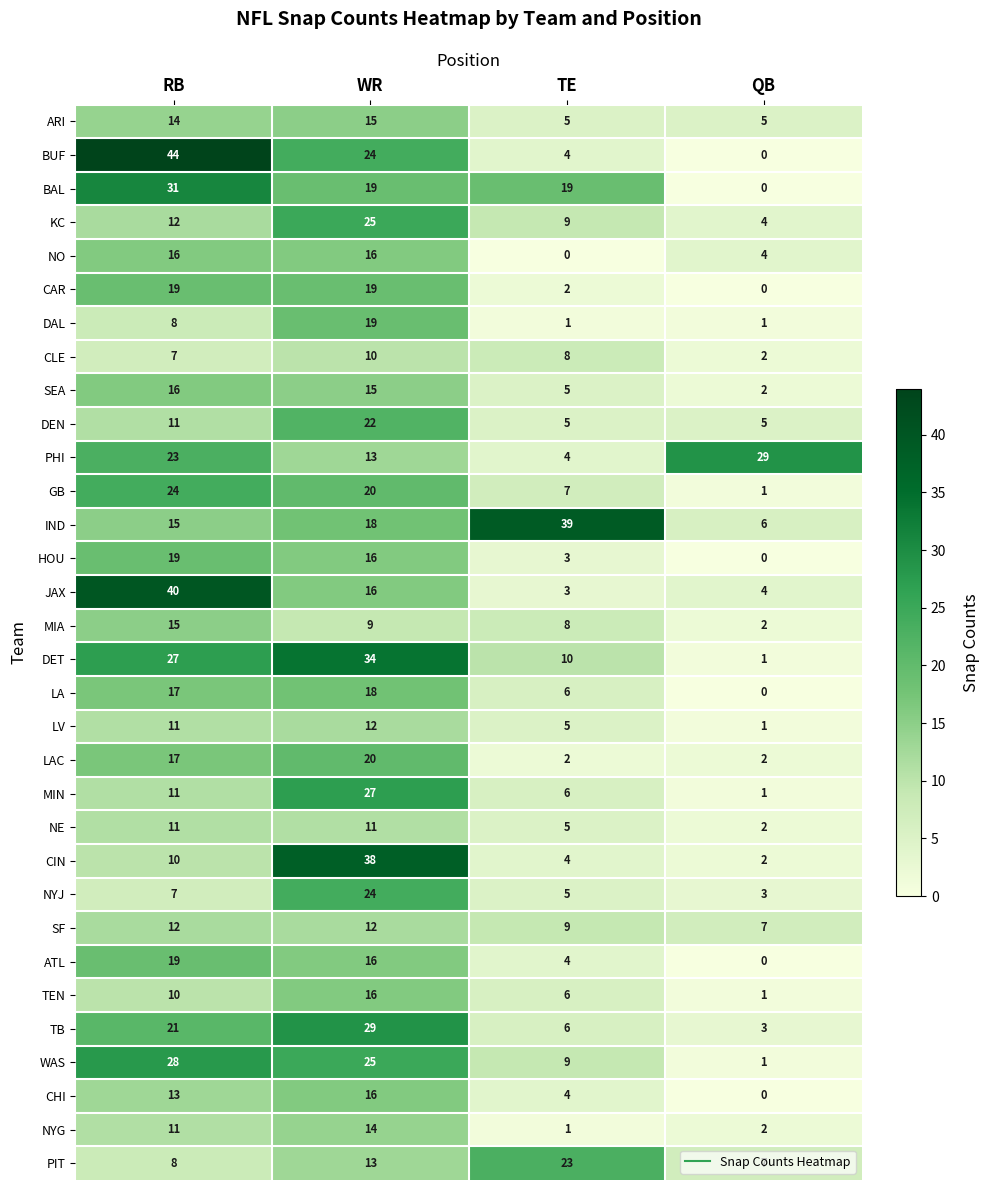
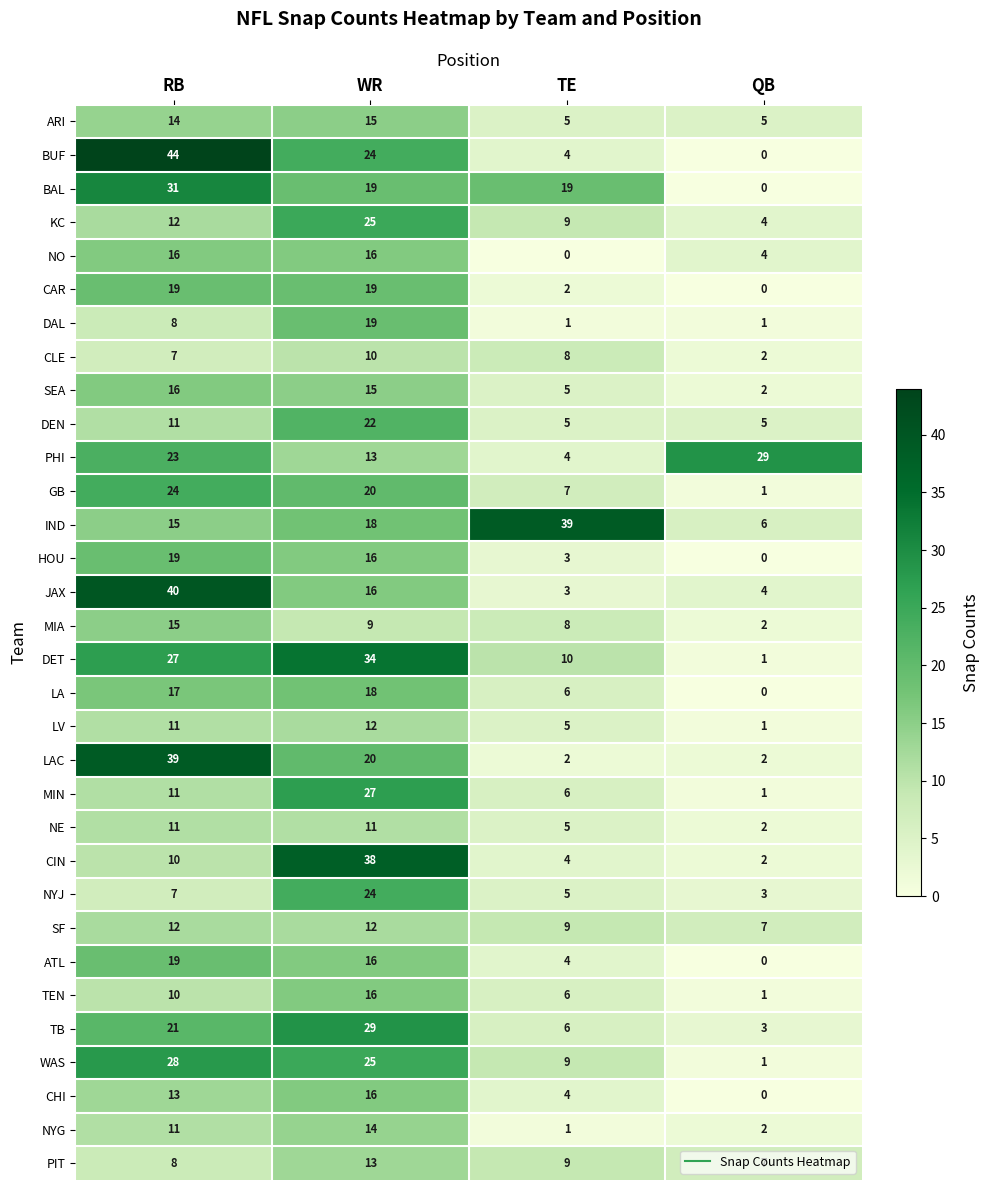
LAC, RB: 17 -> 39
PIT, TE: 23 -> 9
